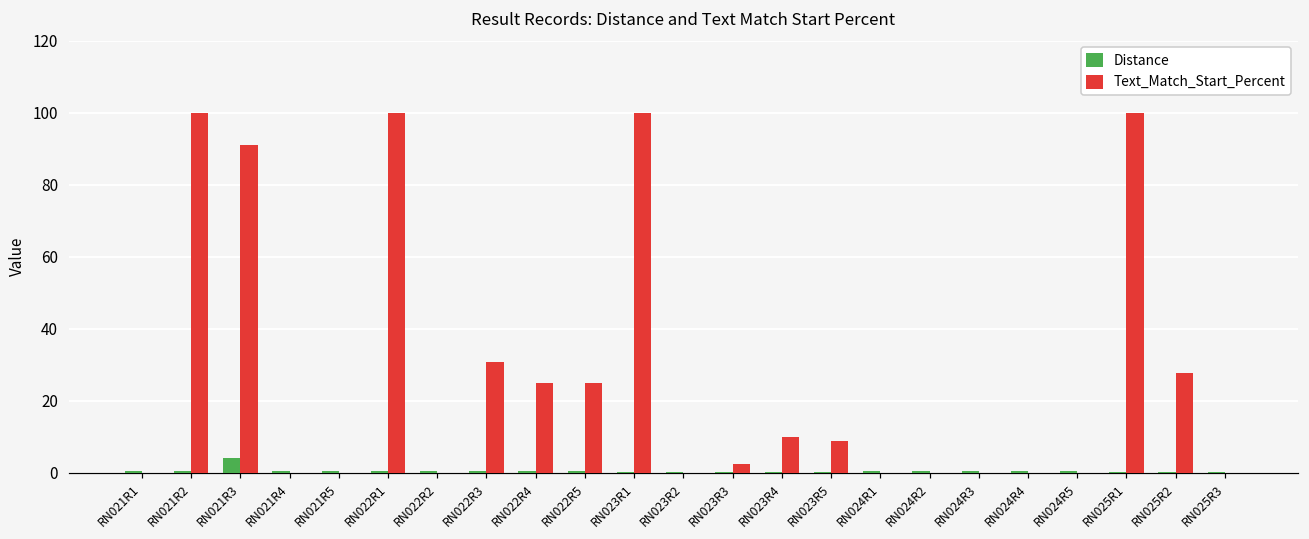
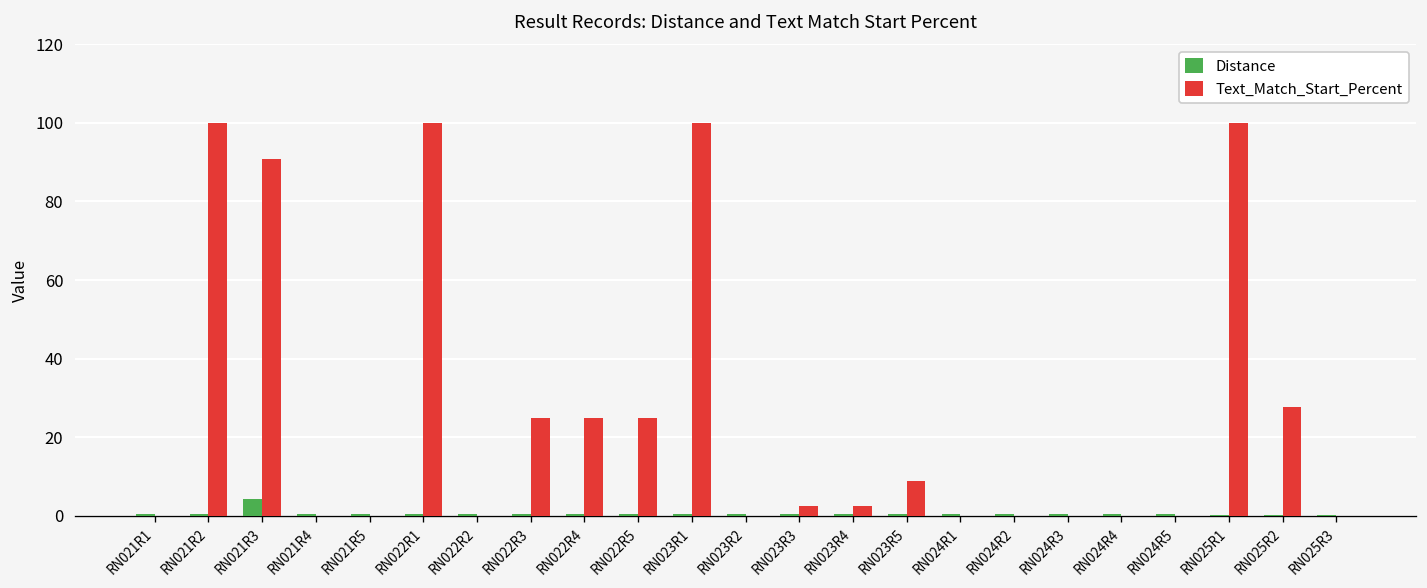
Text_Match_Start_Percent, RN022R3: 31 -> 25
Text_Match_Start_Percent, RN023R4: 10 -> 2
